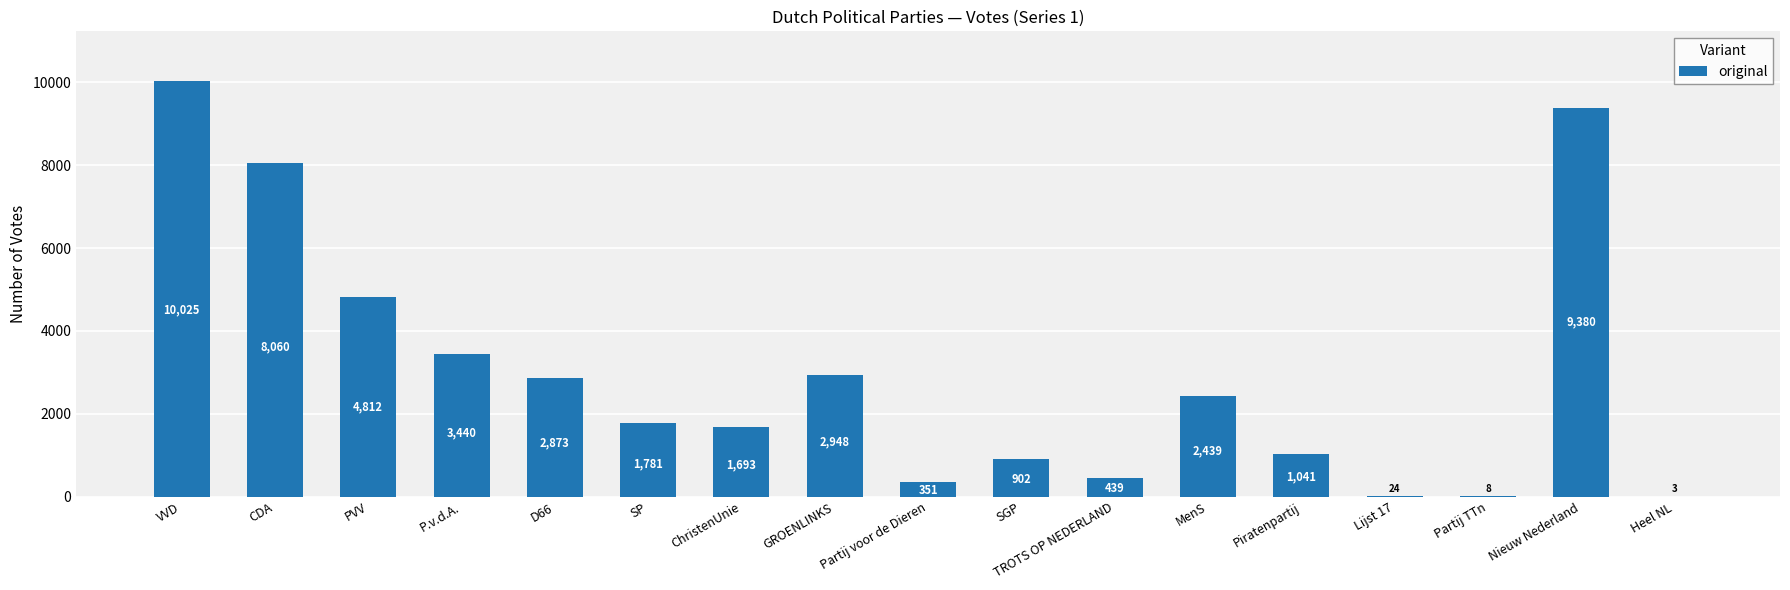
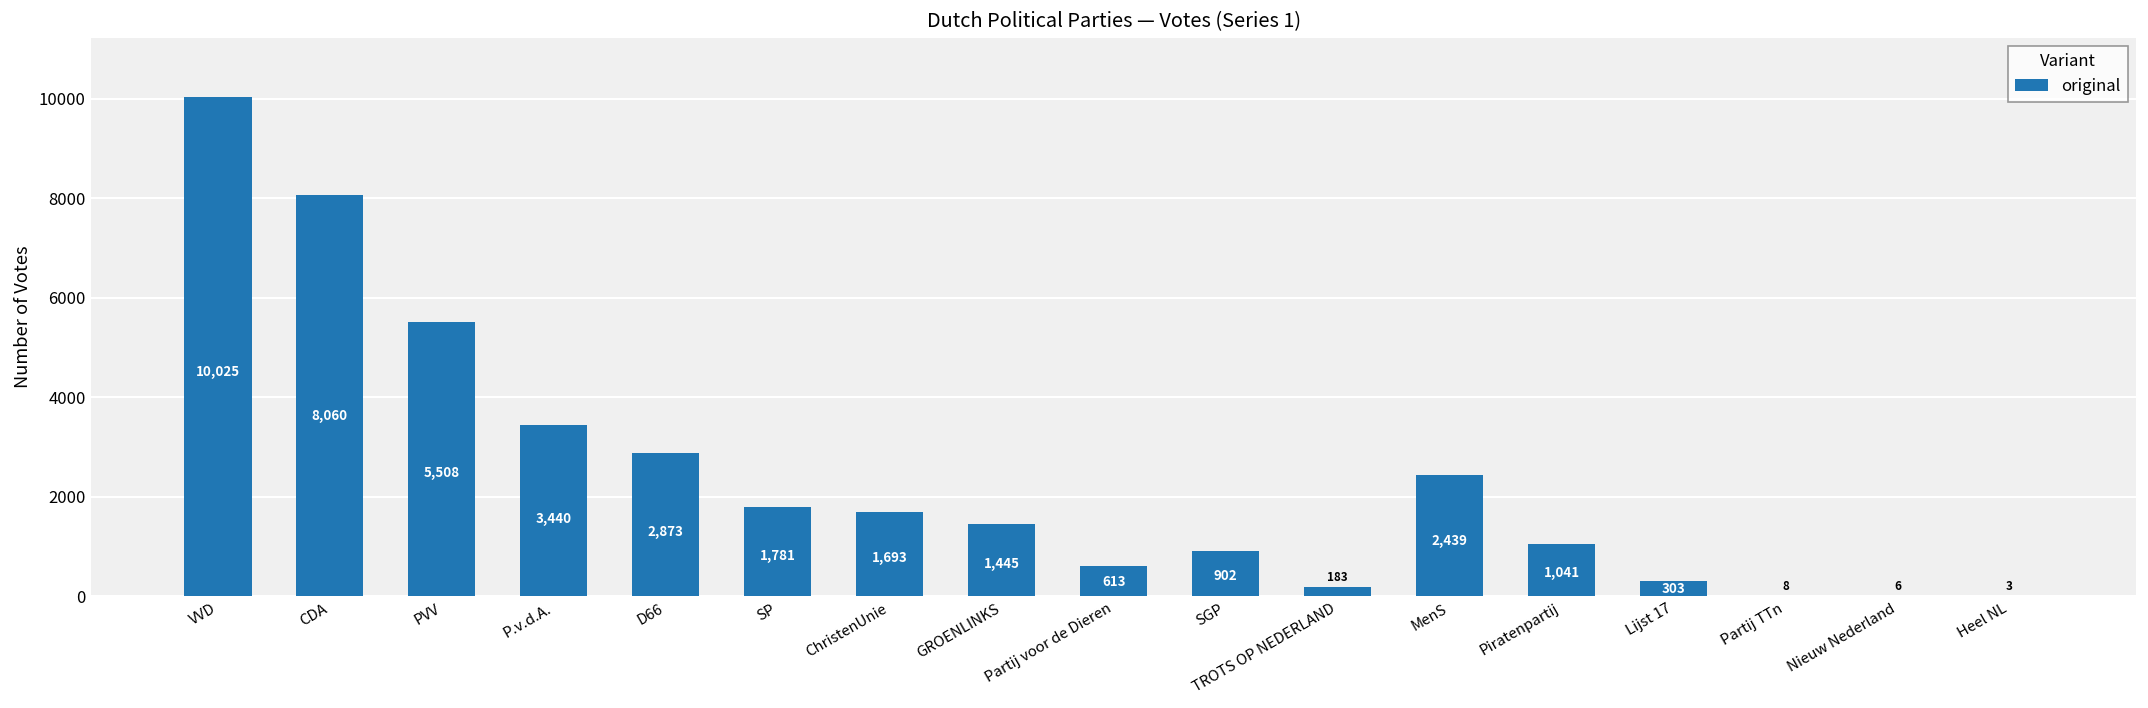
PVV: 4,812 -> 5,508
GROENLINKS: 2,948 -> 1,445
Partij voor de Dieren: 351 -> 613
TROTS OP NEDERLAND: 439 -> 183
Lijst 17: 24 -> 303
Nieuw Nederland: 9,380 -> 6
